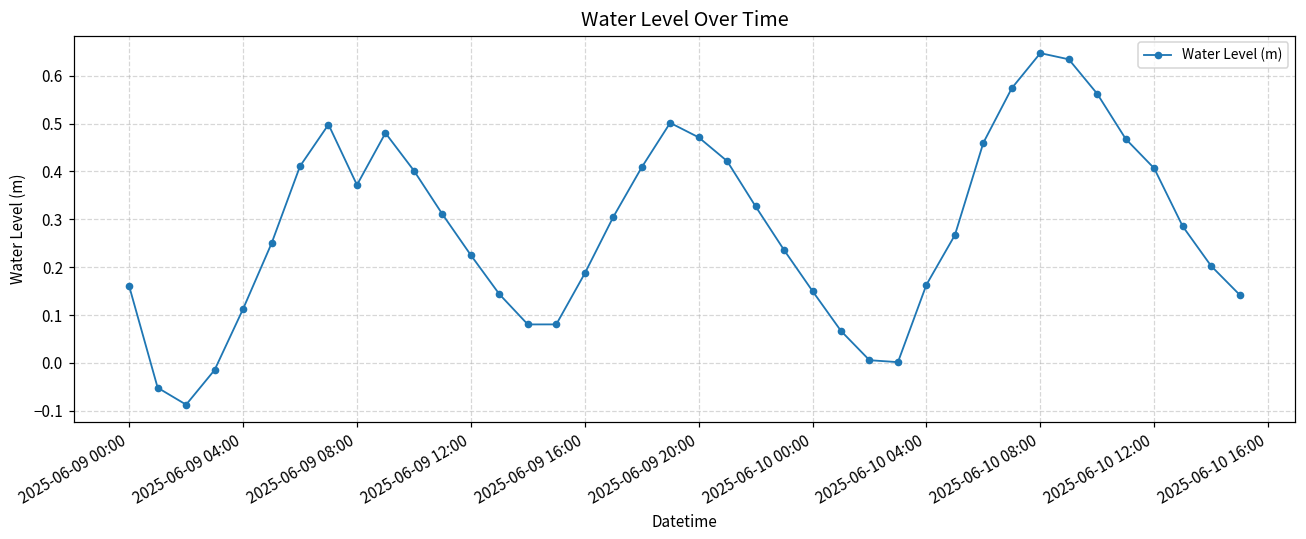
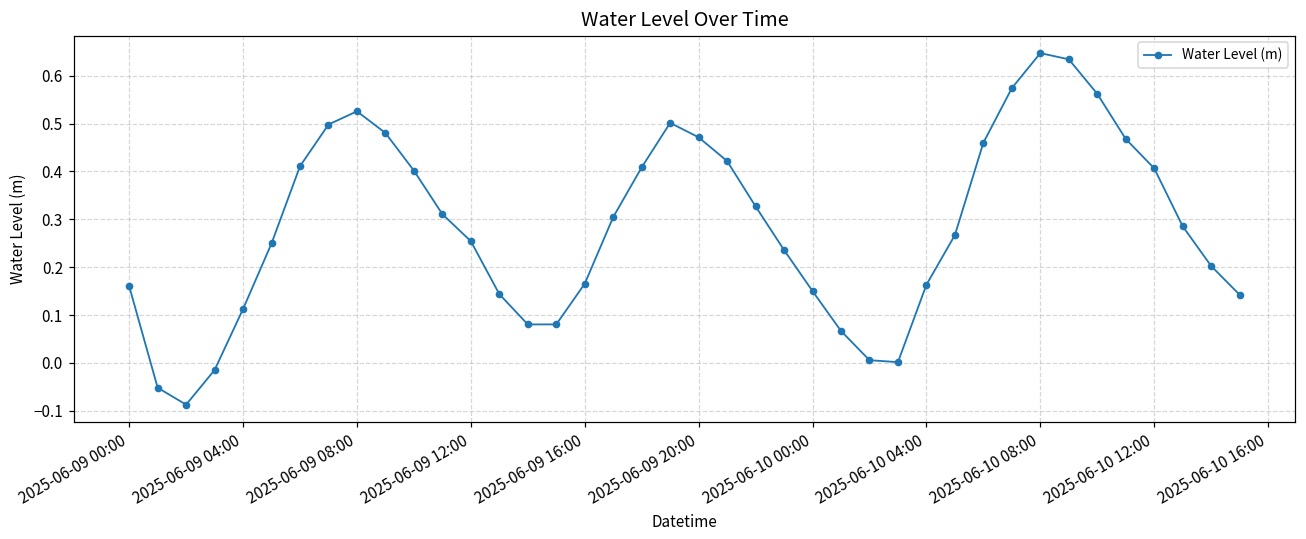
2025-06-09 08:00: 0.37 -> 0.53
2025-06-09 12:00: 0.23 -> 0.25
2025-06-09 16:00: 0.19 -> 0.17
